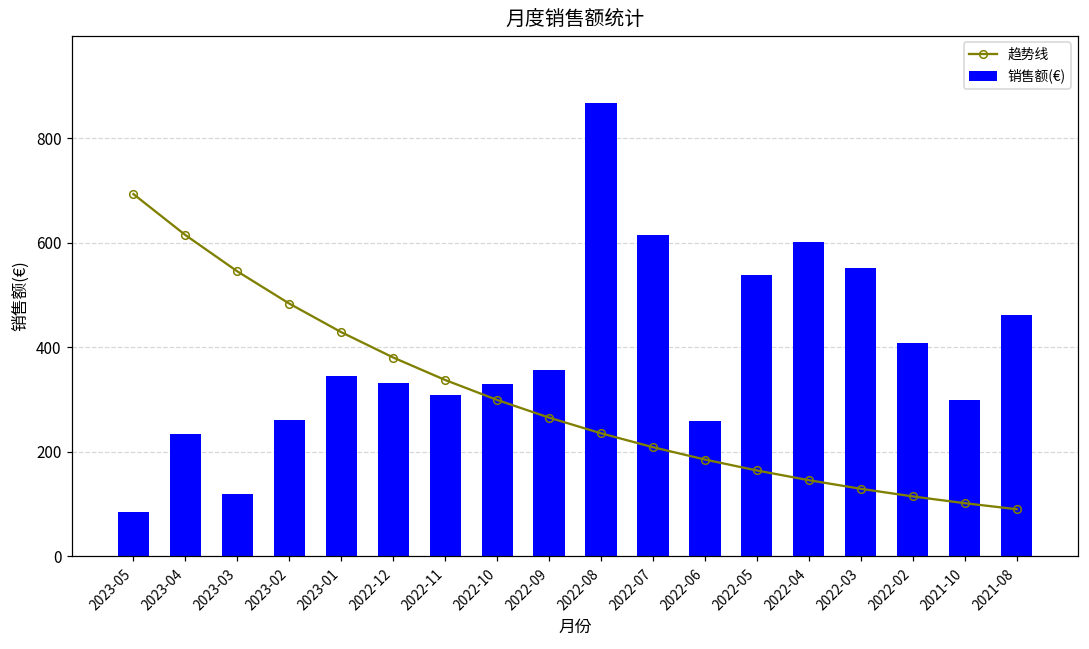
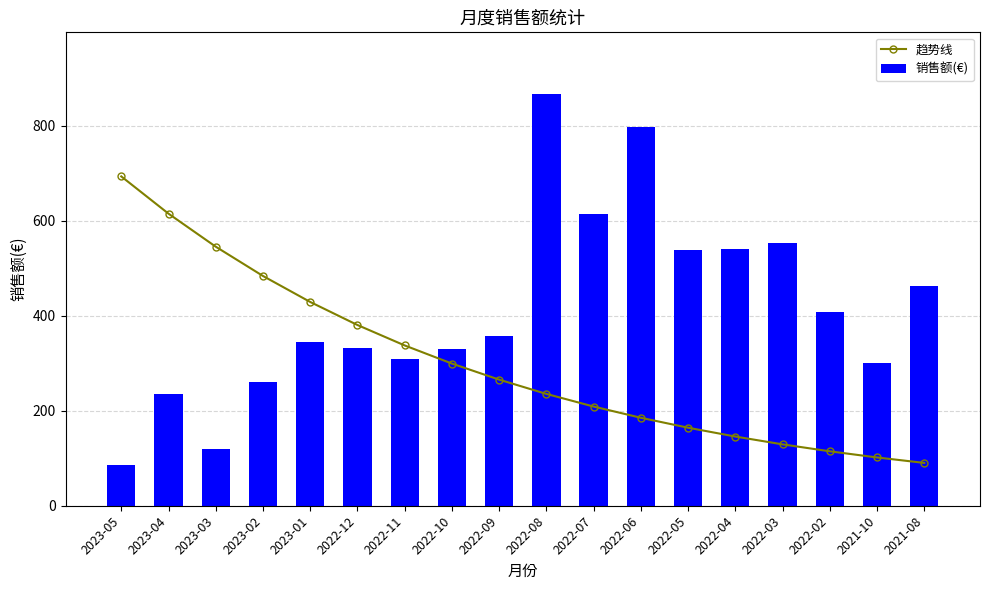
销售额(€), 2022-06: 260 -> 800
销售额(€), 2022-04: 600 -> 540
